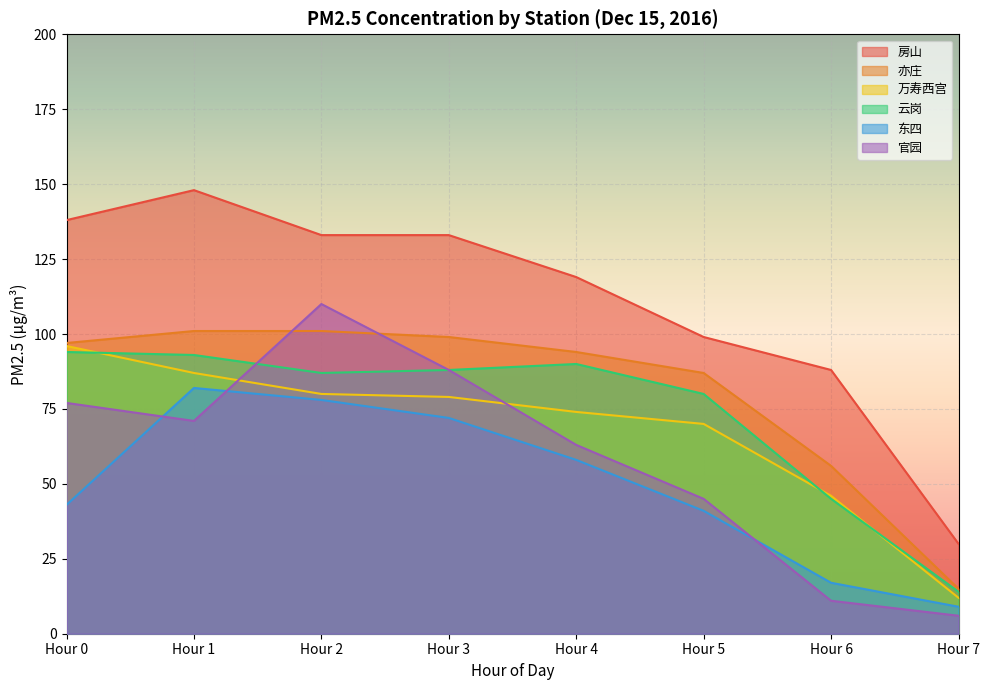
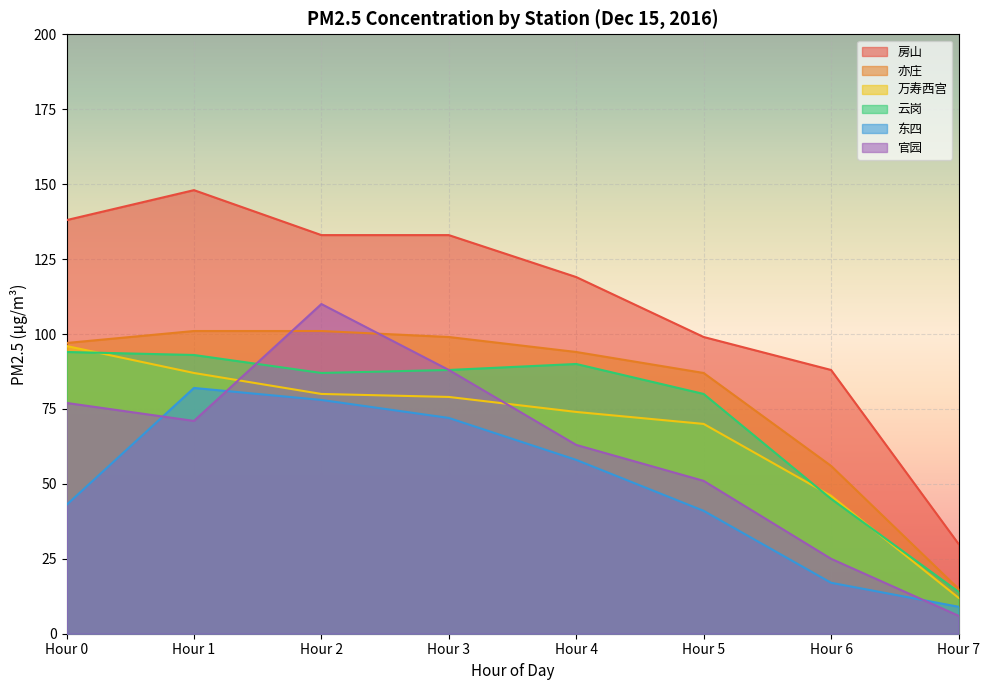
官园, Hour 5: 45 -> 51
官园, Hour 6: 11 -> 25
